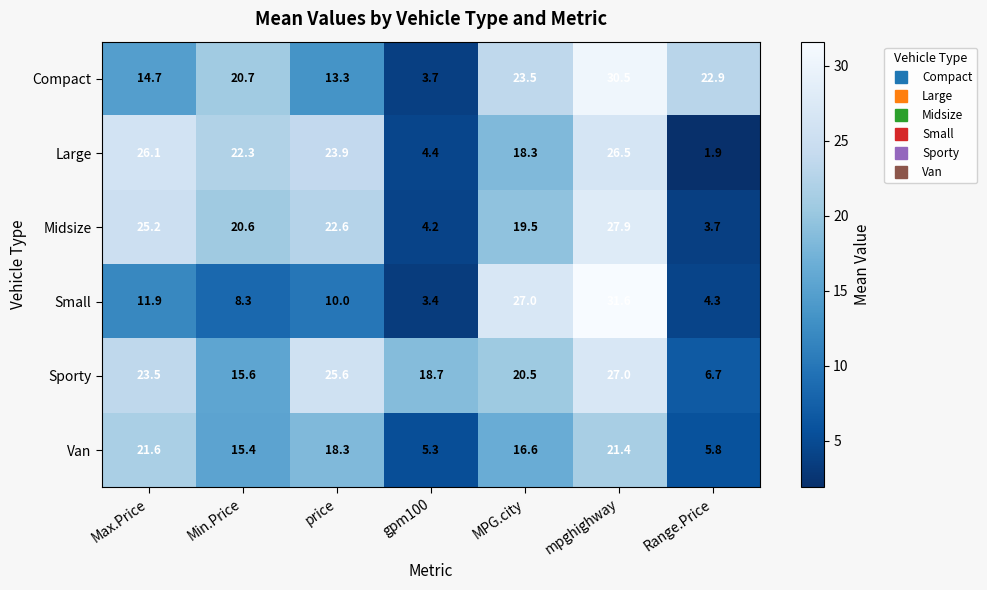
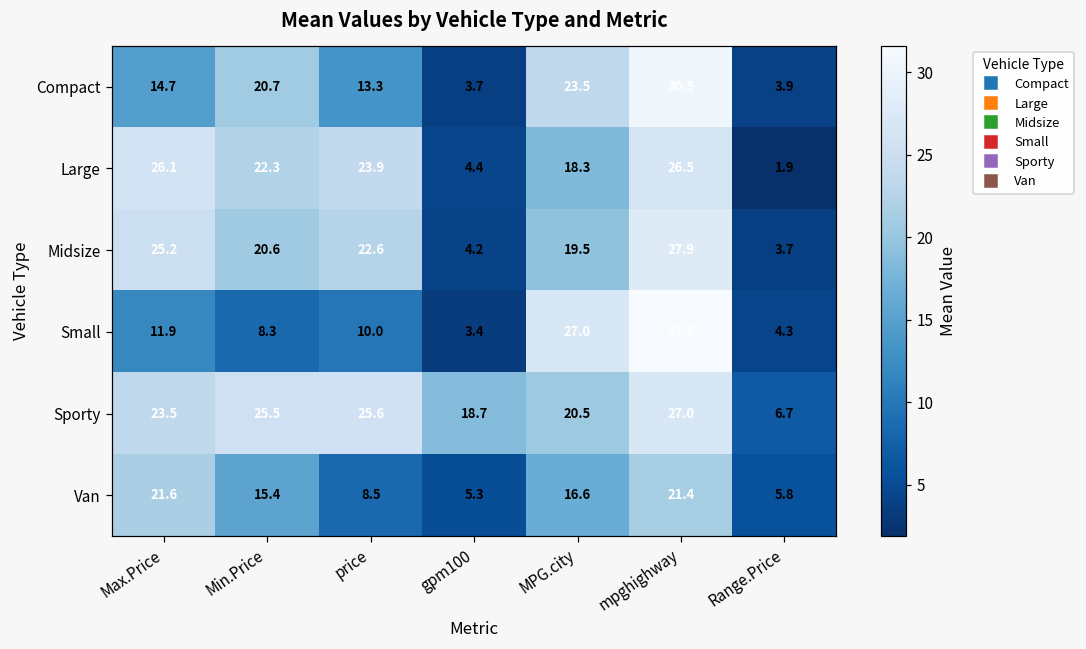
Compact, Range.Price: 22.9 -> 3.9
Sporty, Min.Price: 15.6 -> 25.5
Van, price: 18.3 -> 8.5
